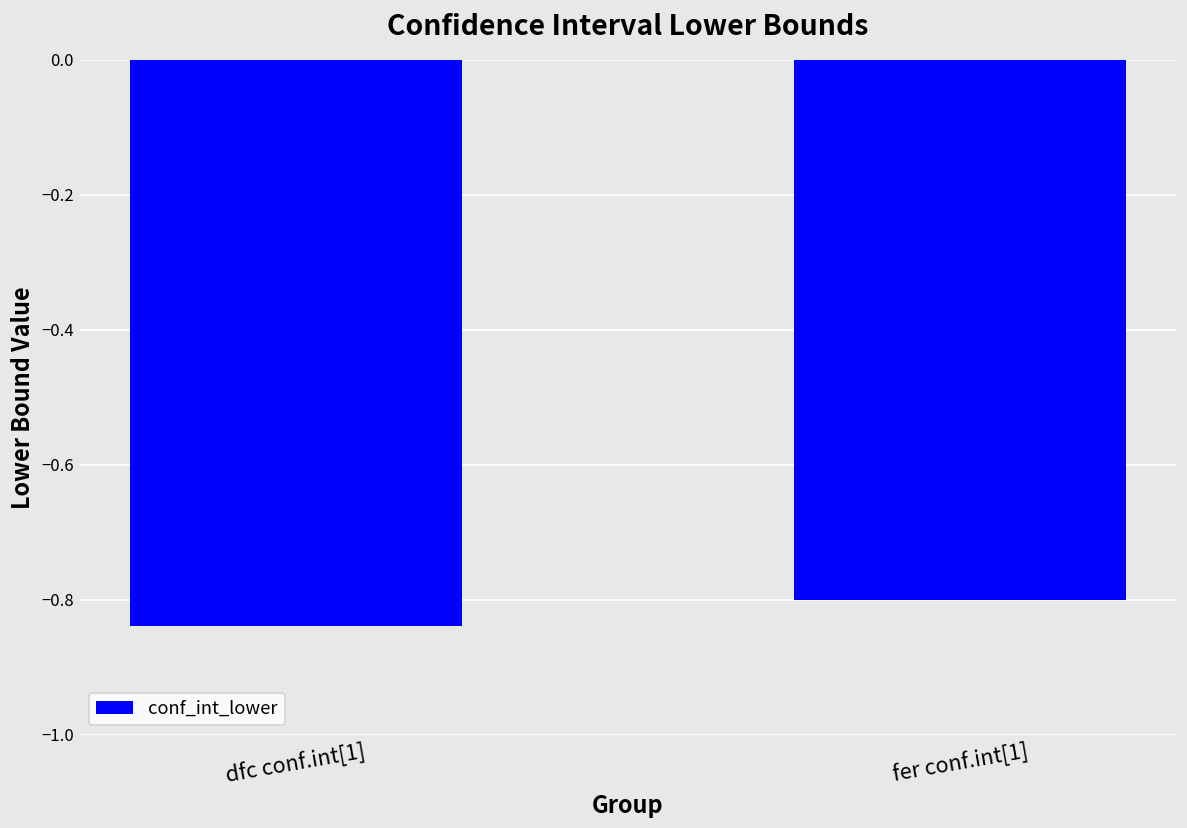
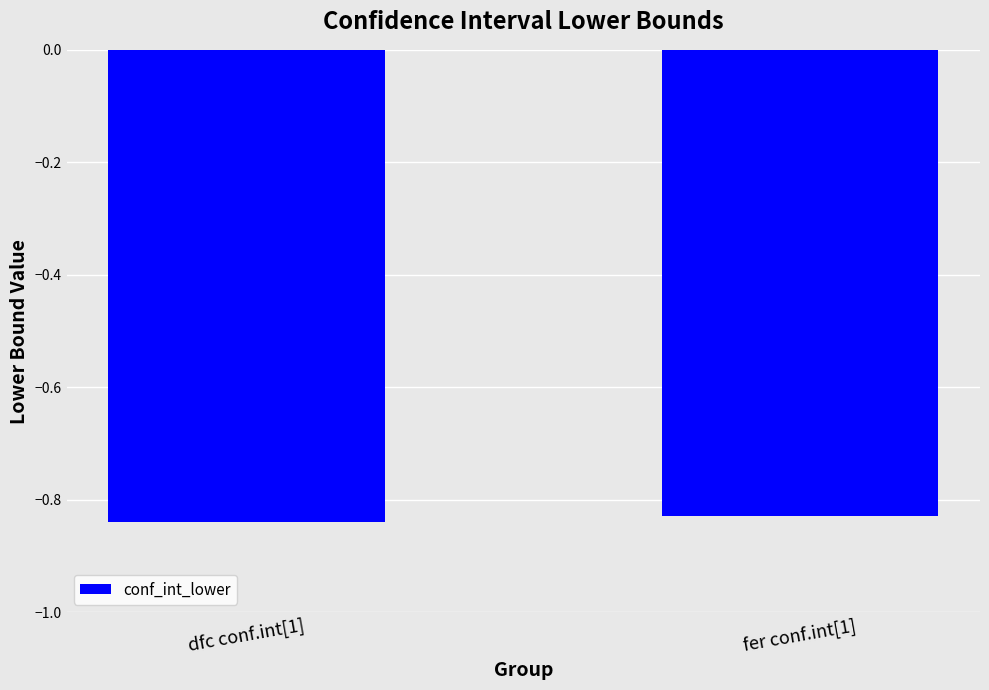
fer conf.int[1]: -0.80 -> -0.83
